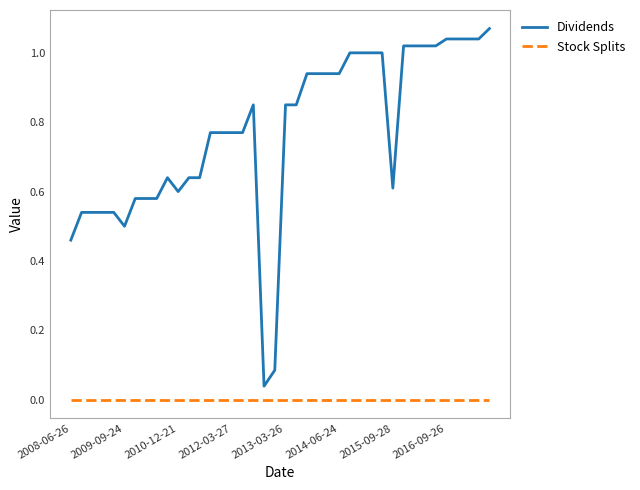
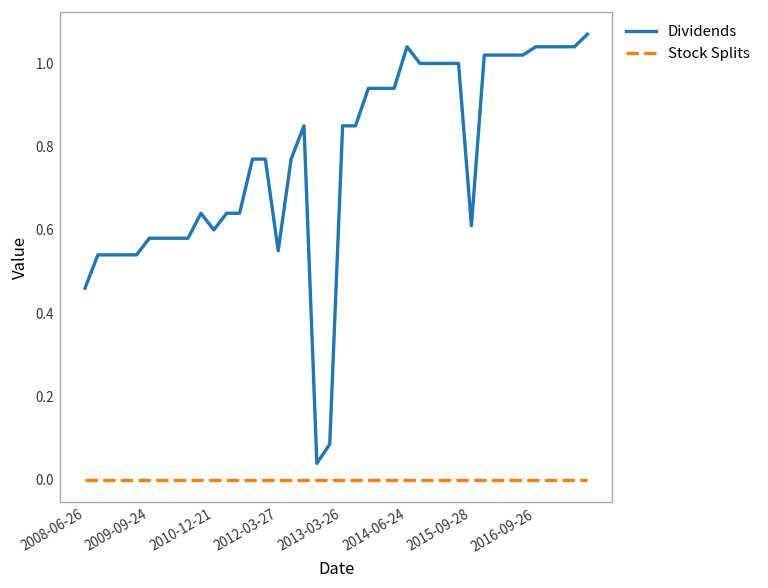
Dividends, 2009-09-24: 0.50 -> 0.58
Dividends, 2012-03-27: 0.77 -> 0.55
Dividends, 2014-06-24: 0.94 -> 1.04
